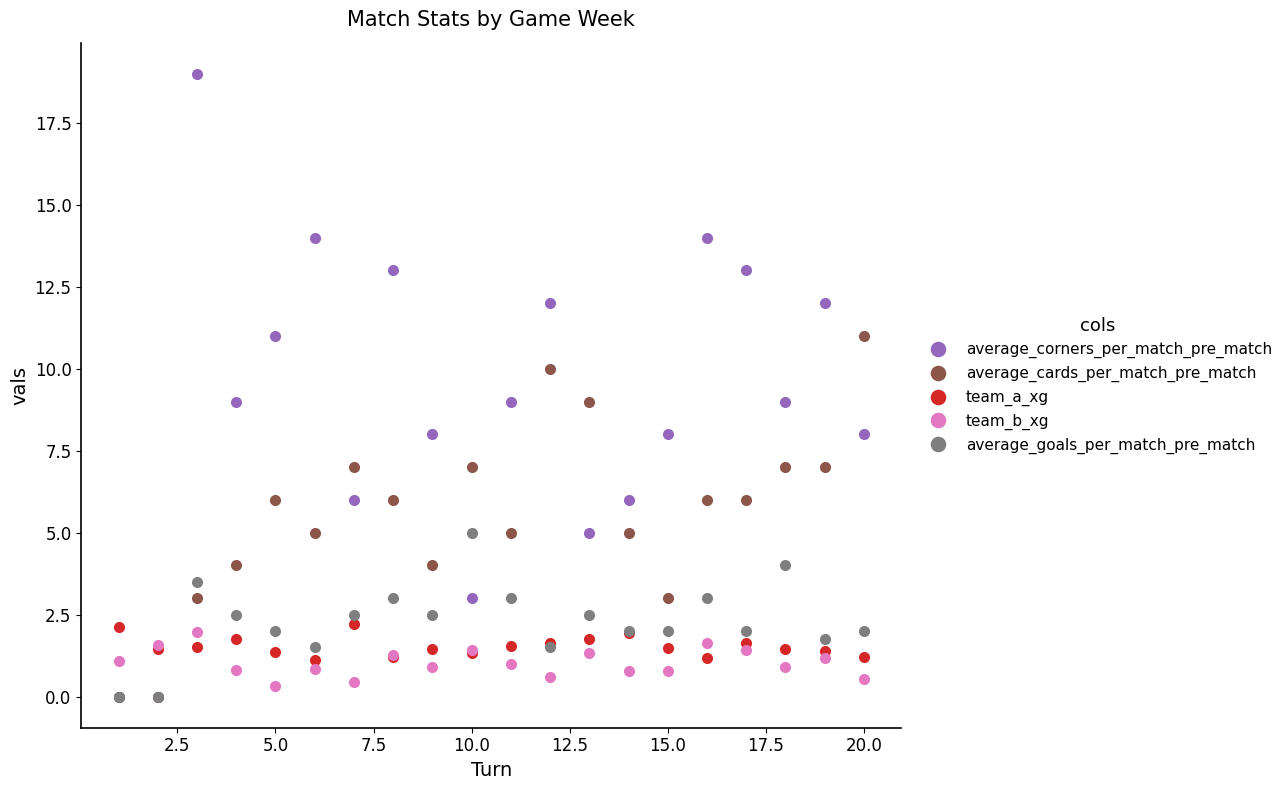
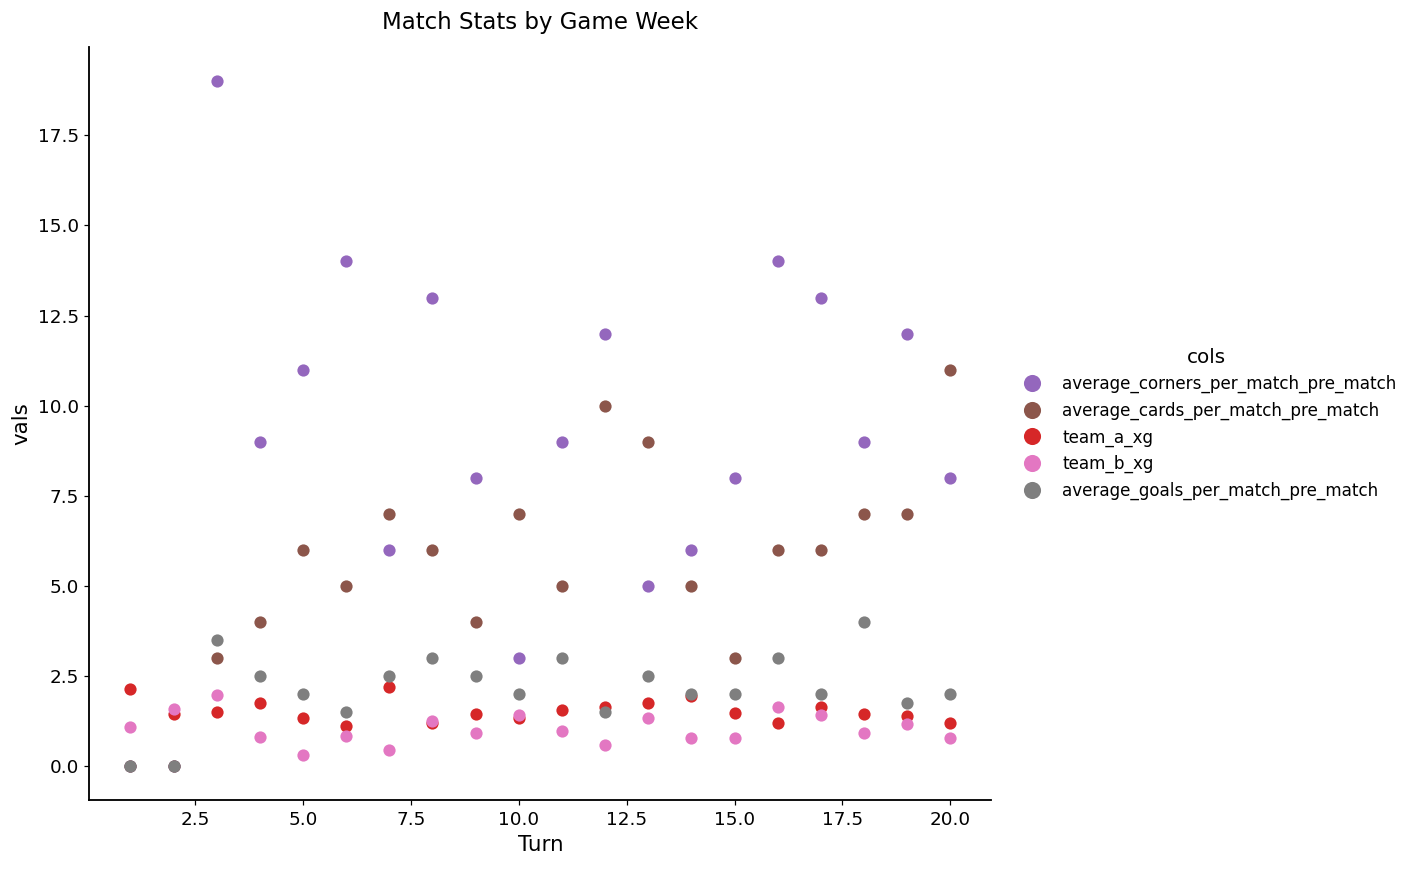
average_goals_per_match_pre_match, 10.0: 5 -> 2
team_b_xg, 20.0: 0.5 -> 0.8
